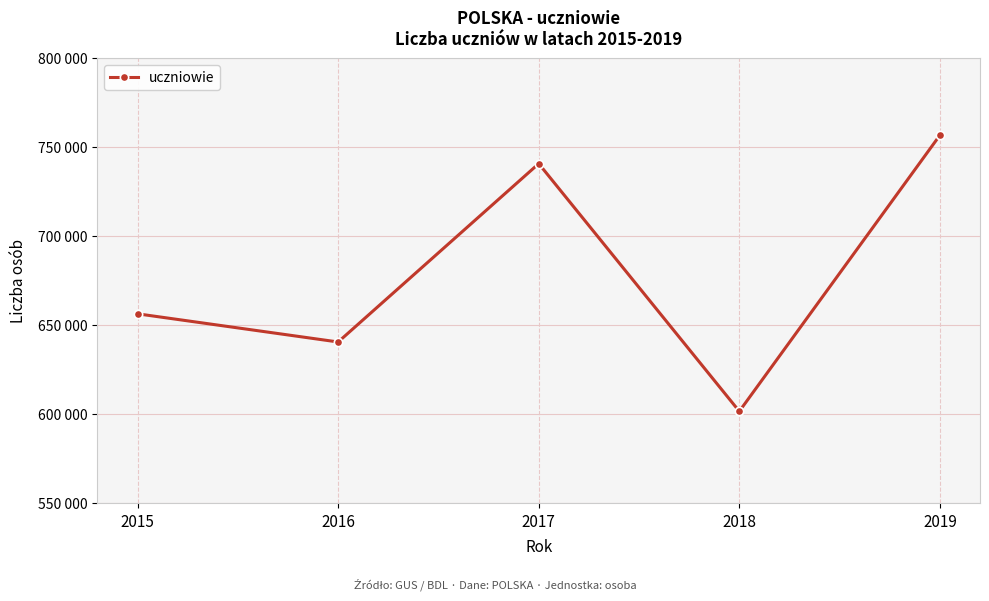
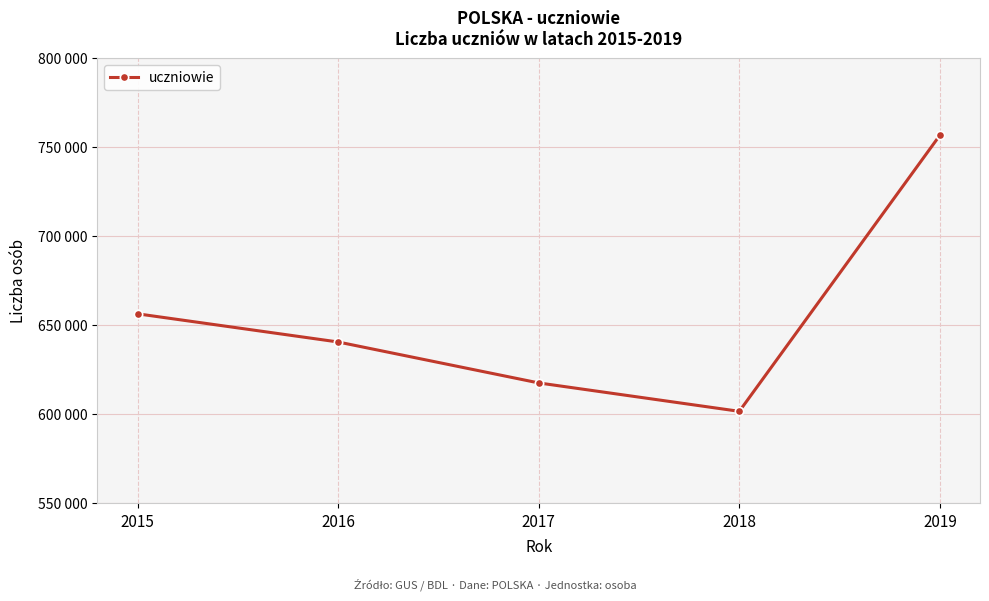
2017: 741000 -> 618000
